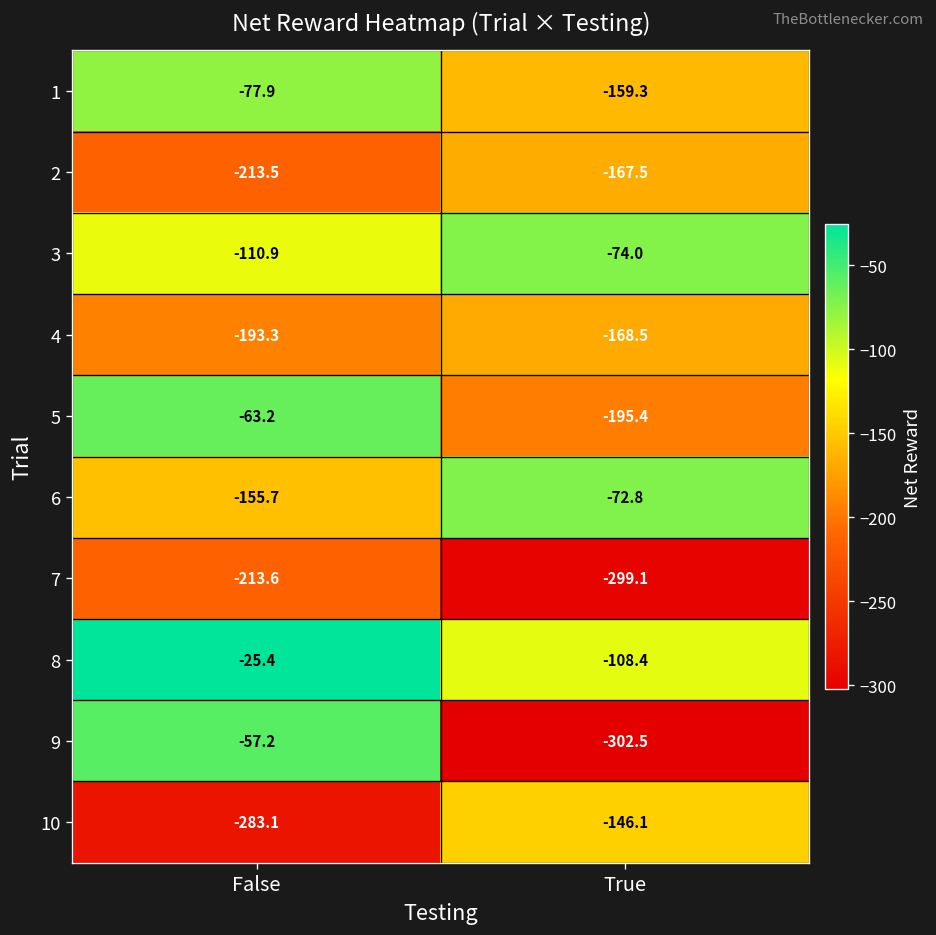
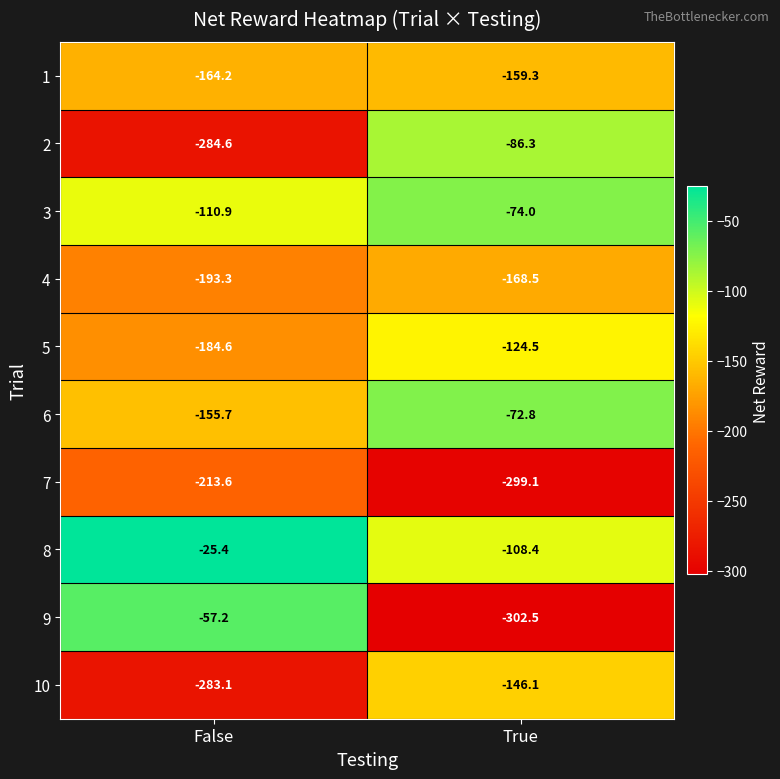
1, False: -77.9 -> -164.2
2, False: -213.5 -> -284.6
2, True: -167.5 -> -86.3
5, False: -63.2 -> -184.6
5, True: -195.4 -> -124.5
